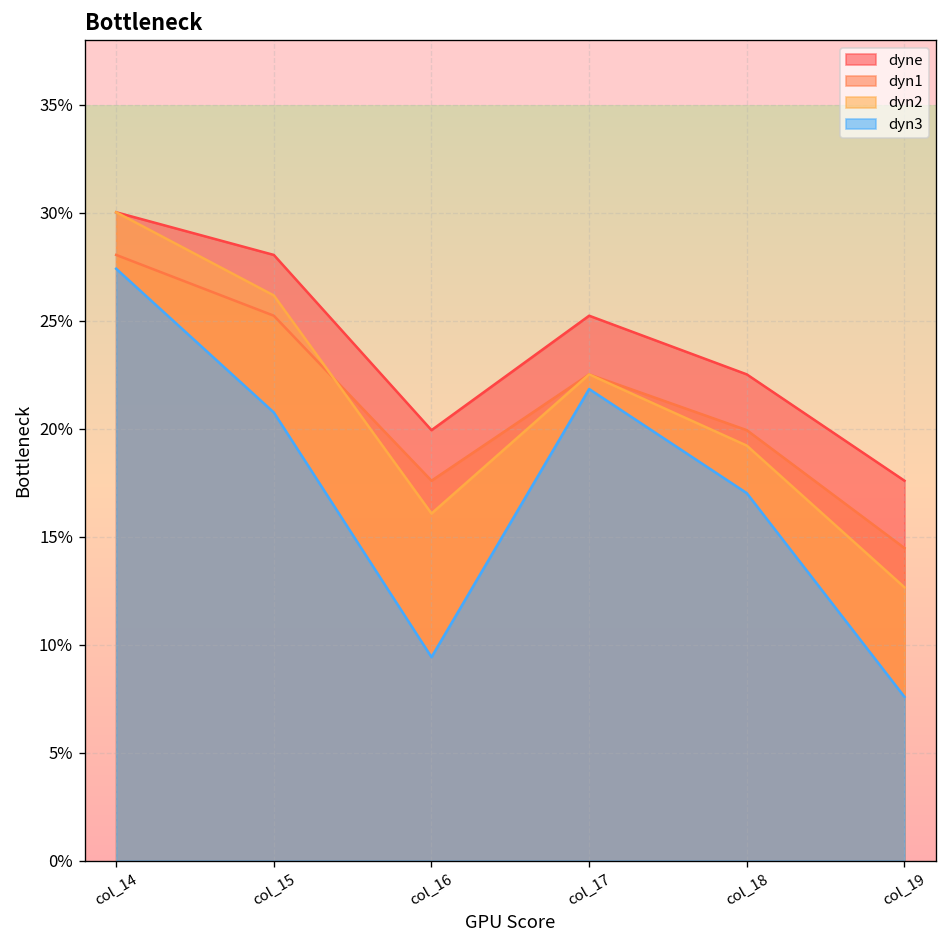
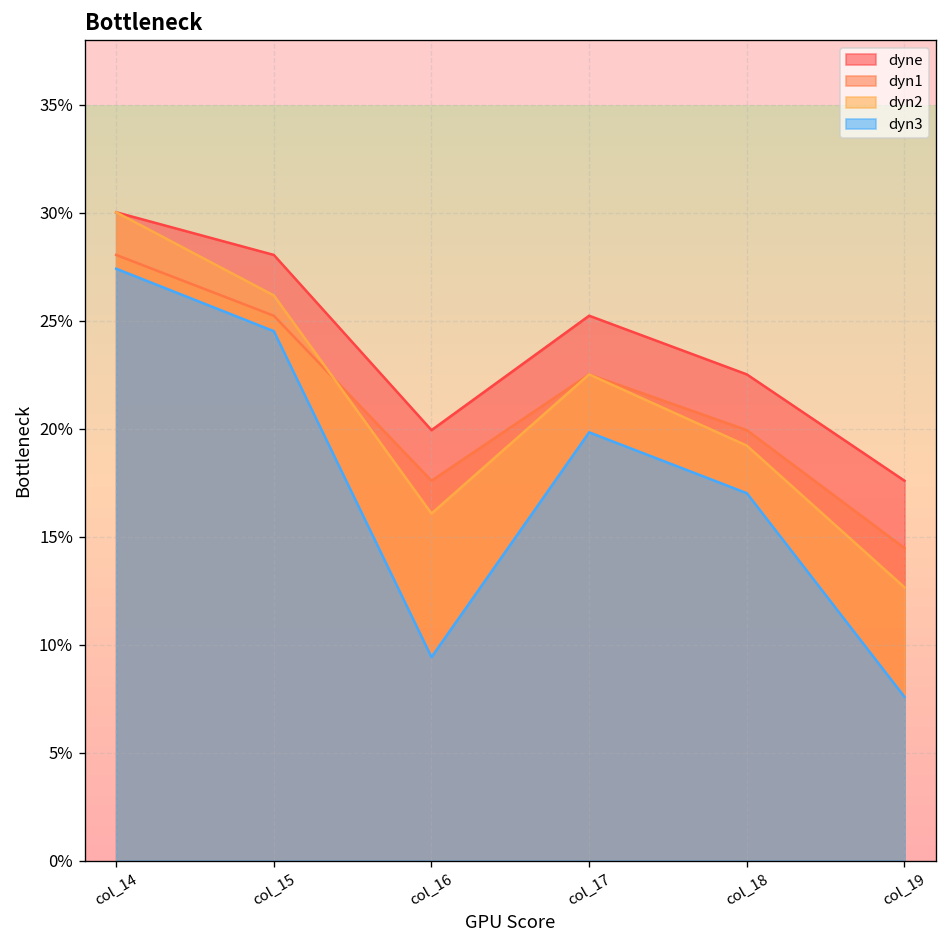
dyn3, col_15: 20.8% -> 24.5%
dyn3, col_17: 21.8% -> 19.8%
